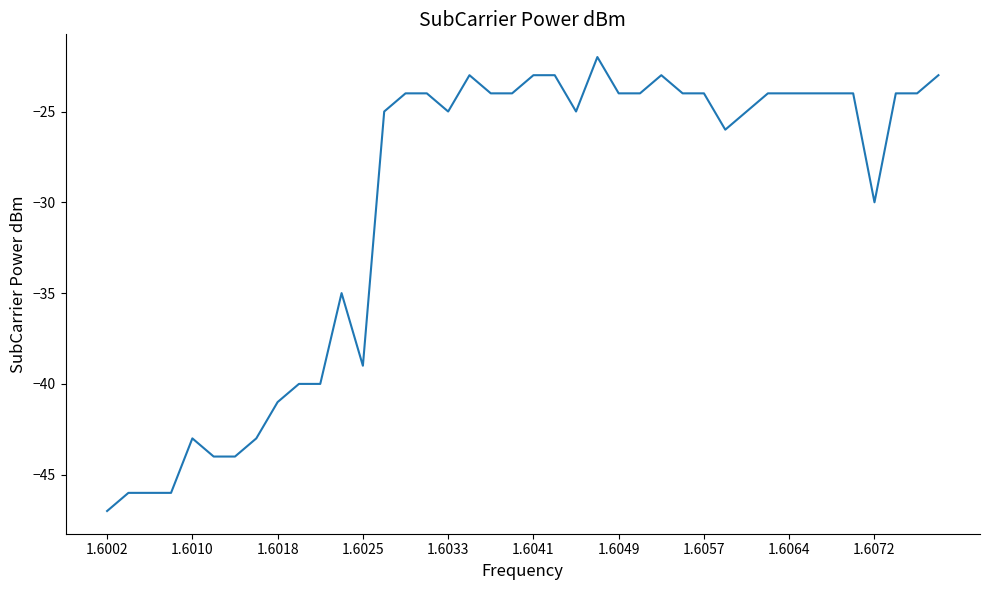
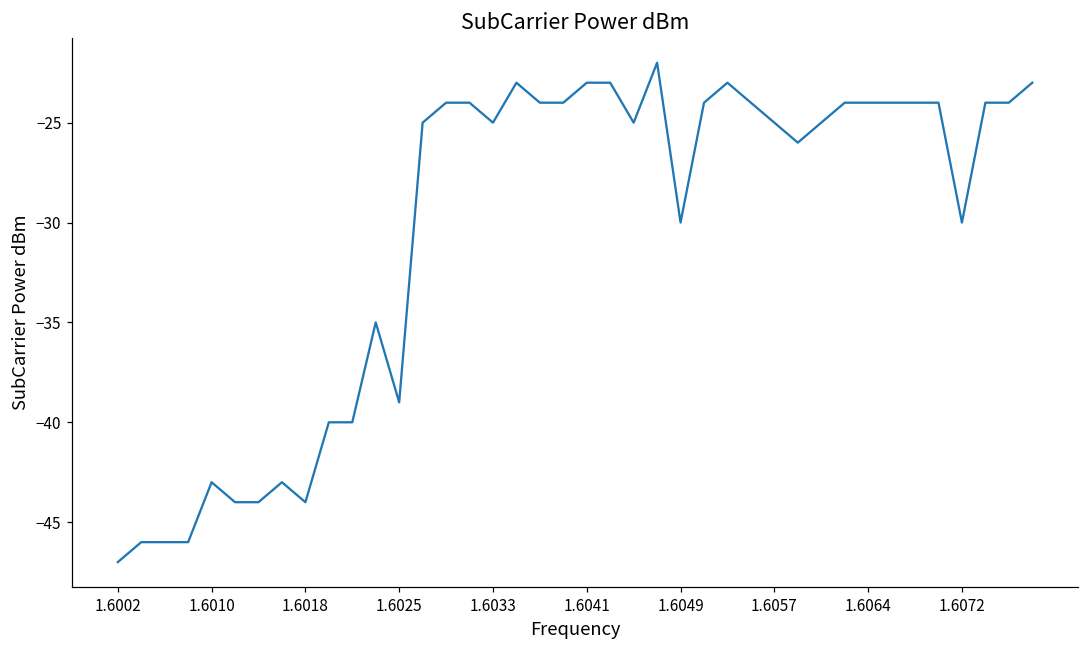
1.6018: -41 -> -44
1.6049: -24 -> -30
1.6057: -24 -> -25
